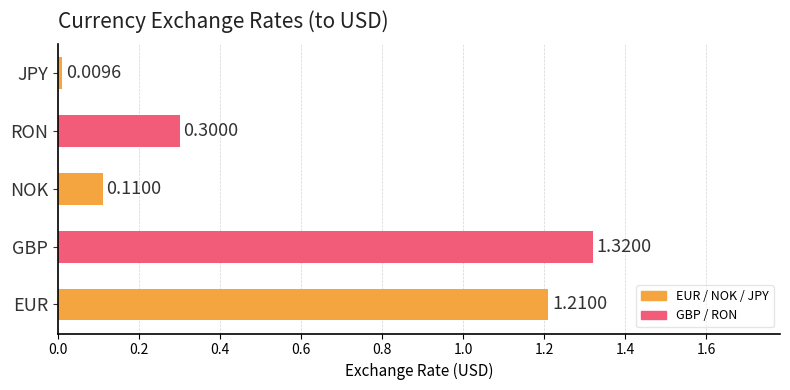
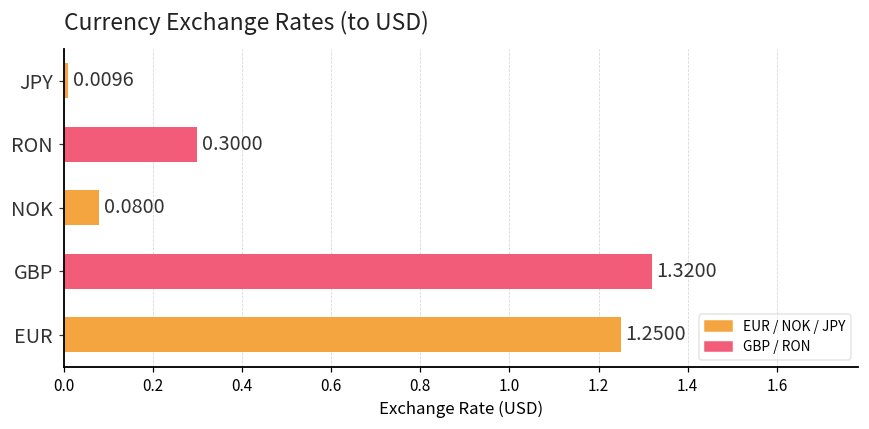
NOK: 0.1100 -> 0.0800
EUR: 1.2100 -> 1.2500
